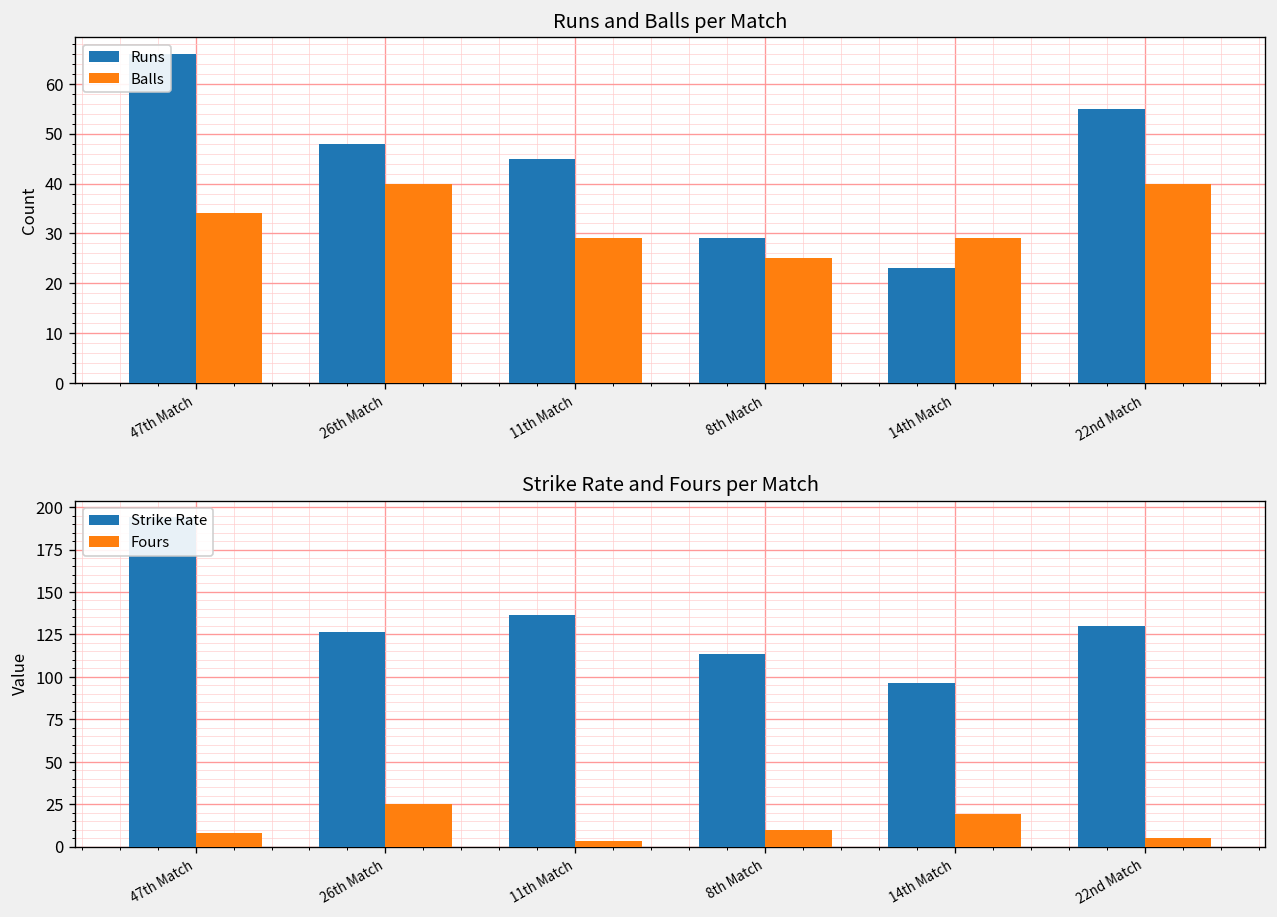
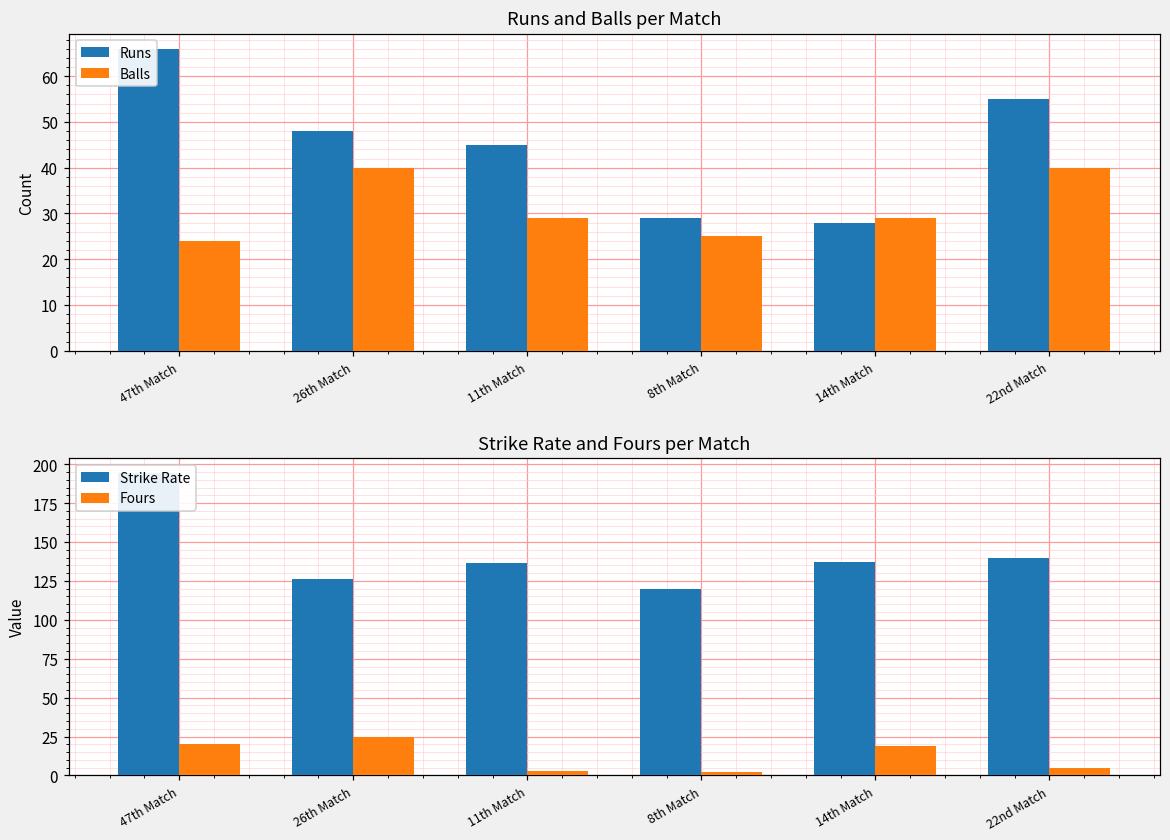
Runs and Balls per Match, Balls, 47th Match: 34 -> 24
Runs and Balls per Match, Runs, 14th Match: 23 -> 28
Strike Rate and Fours per Match, Fours, 47th Match: 8 -> 20
Strike Rate and Fours per Match, Strike Rate, 8th Match: 113 -> 120
Strike Rate and Fours per Match, Fours, 8th Match: 10 -> 2
Strike Rate and Fours per Match, Strike Rate, 14th Match: 97 -> 137
Strike Rate and Fours per Match, Strike Rate, 22nd Match: 130 -> 140
